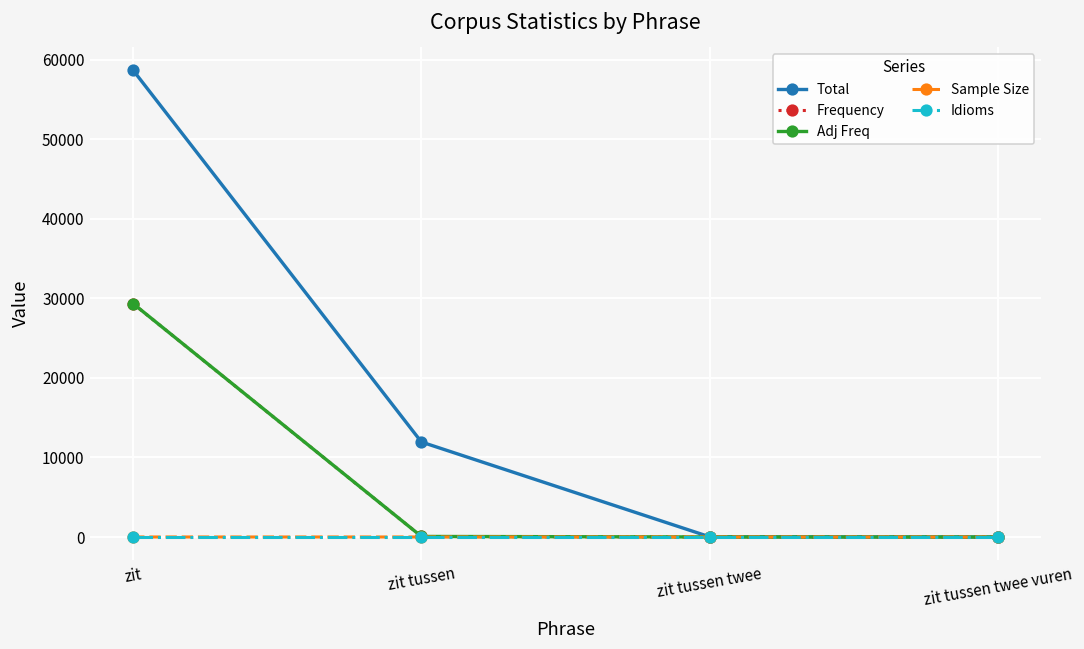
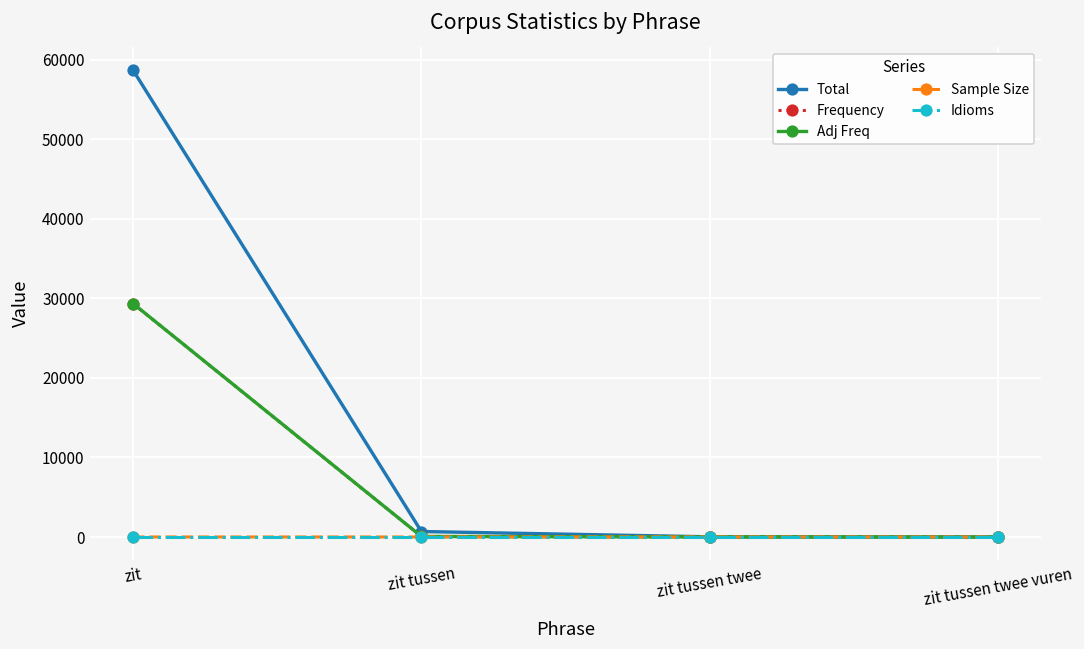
Total, zit tussen: 12000 -> 1000
